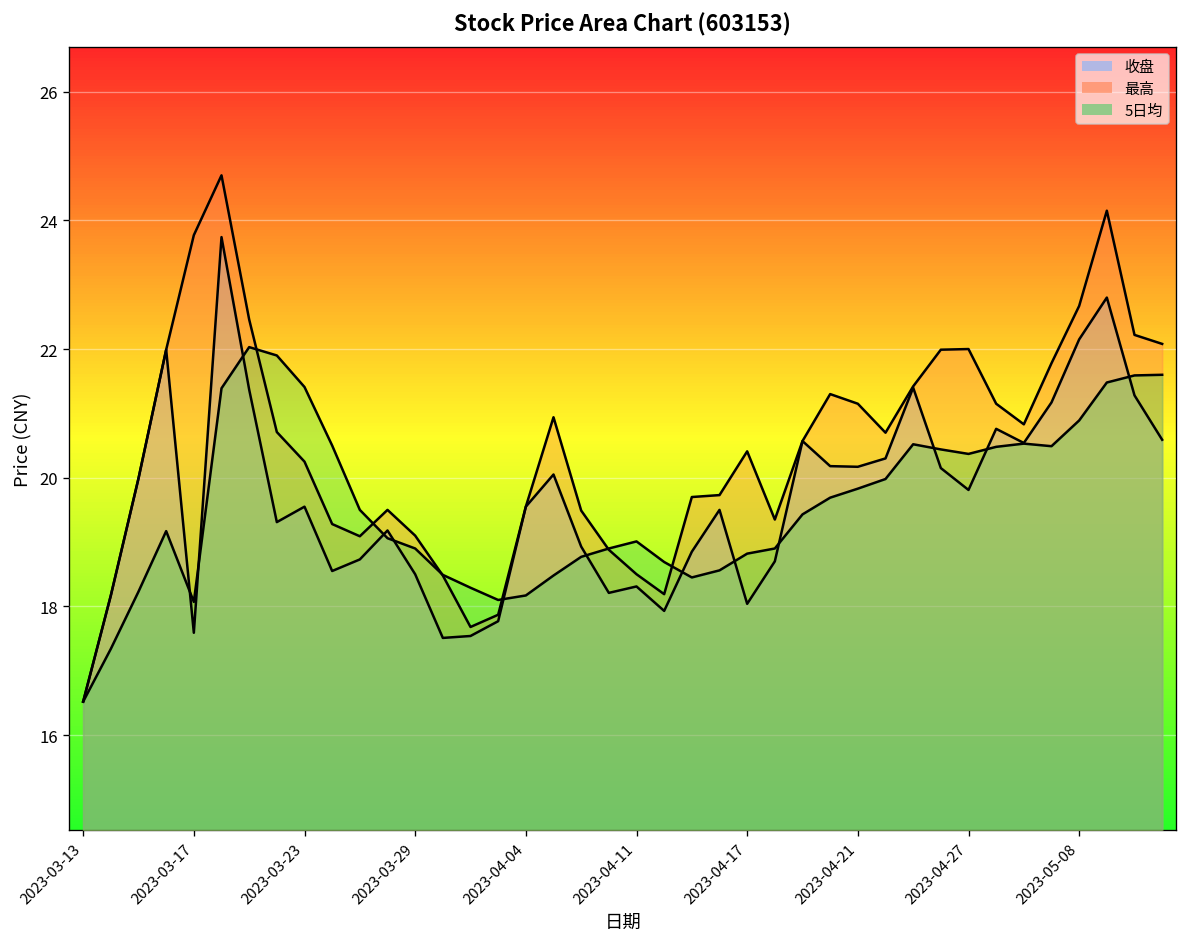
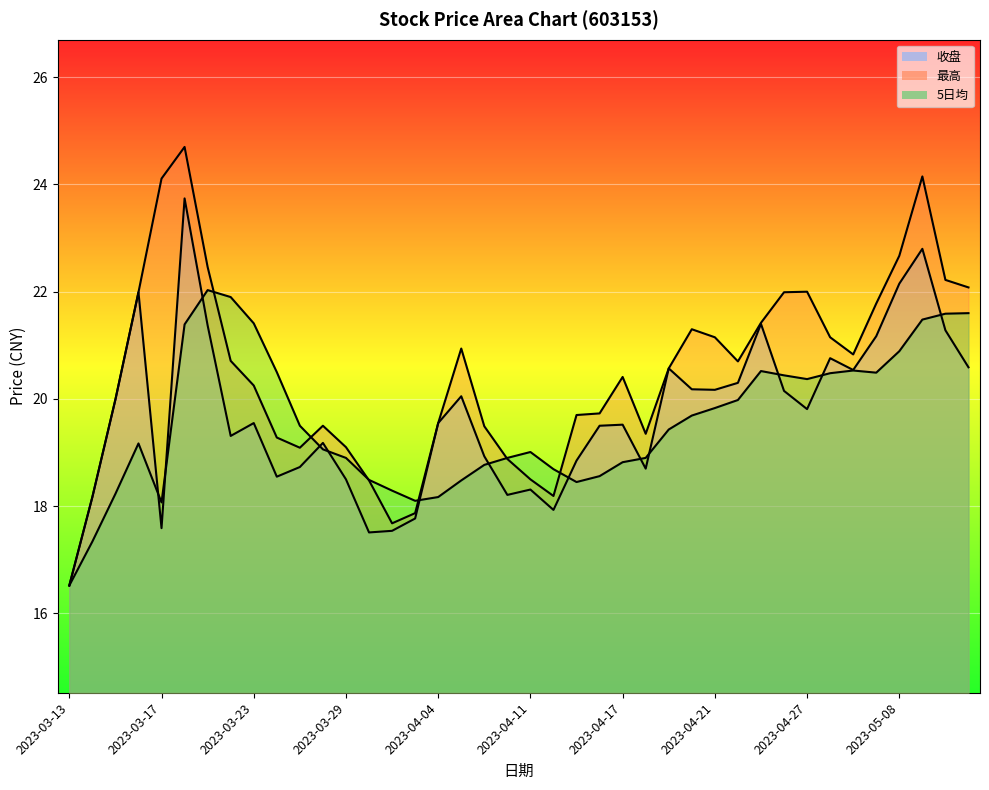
最高, 2023-03-17: 23.8 -> 24.1
收盘, 2023-04-17: 18.0 -> 19.5
